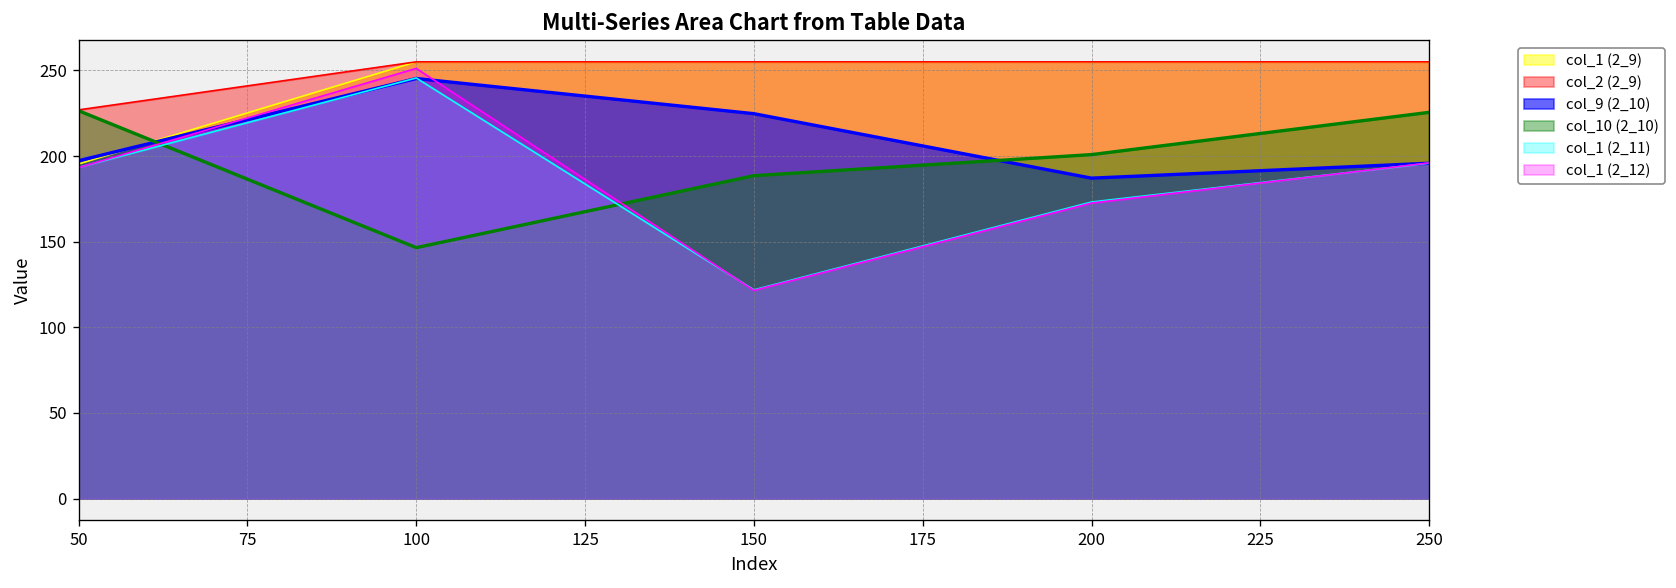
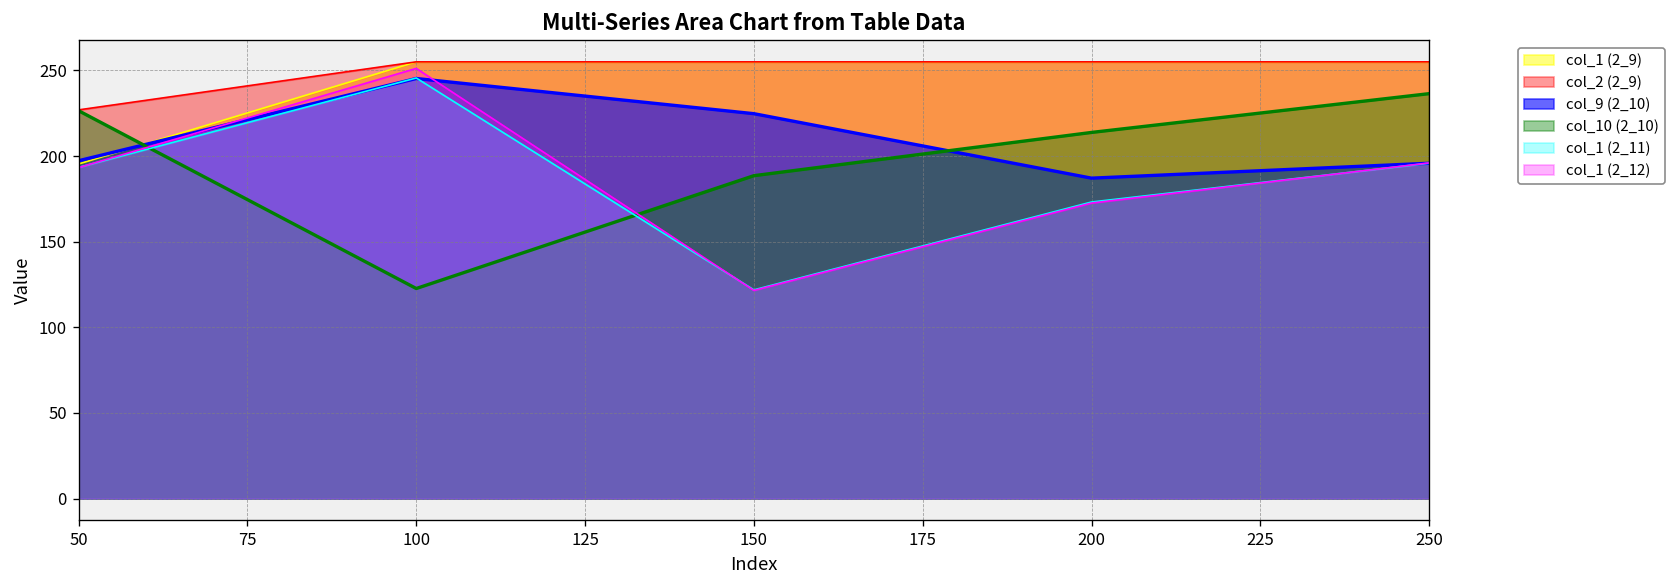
col_10 (2_10), 100: 147 -> 123
col_10 (2_10), 200: 201 -> 214
col_10 (2_10), 250: 226 -> 236
